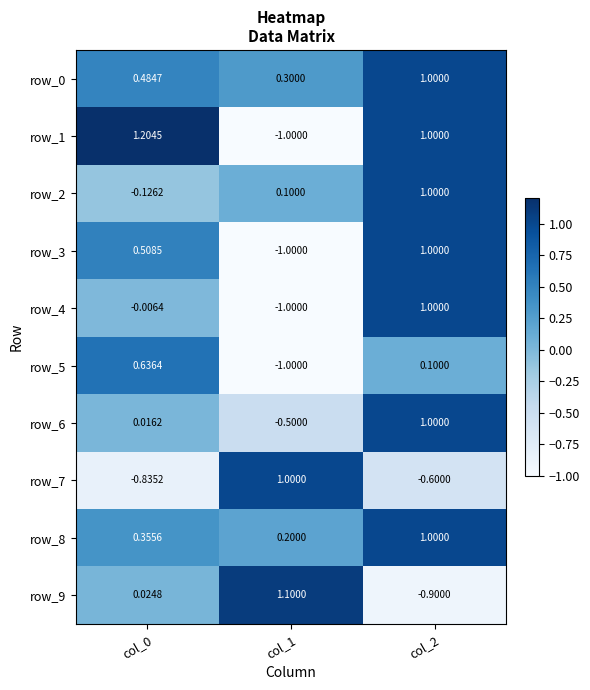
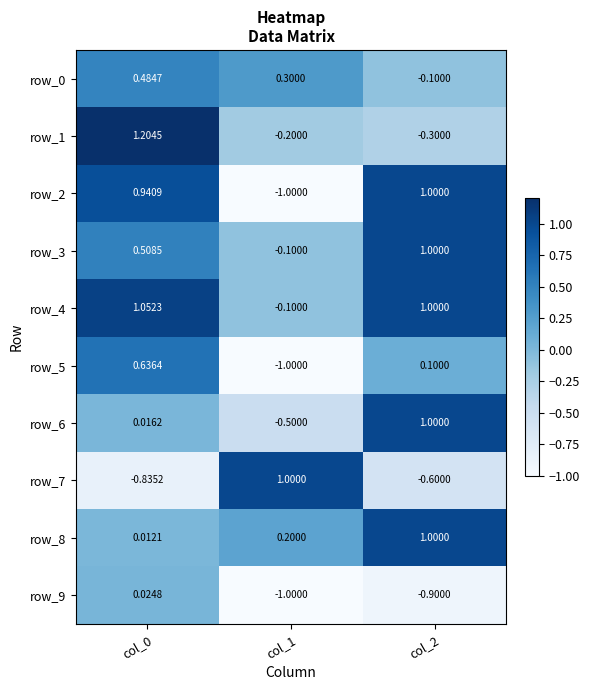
row_0, col_2: 1.0000 -> -0.1000
row_1, col_1: -1.0000 -> -0.2000
row_1, col_2: 1.0000 -> -0.3000
row_2, col_0: -0.1262 -> 0.9409
row_2, col_1: 0.1000 -> -1.0000
row_3, col_1: -1.0000 -> -0.1000
row_4, col_0: -0.0064 -> 1.0523
row_4, col_1: -1.0000 -> -0.1000
row_8, col_0: 0.3556 -> 0.0121
row_9, col_1: 1.1000 -> -1.0000
